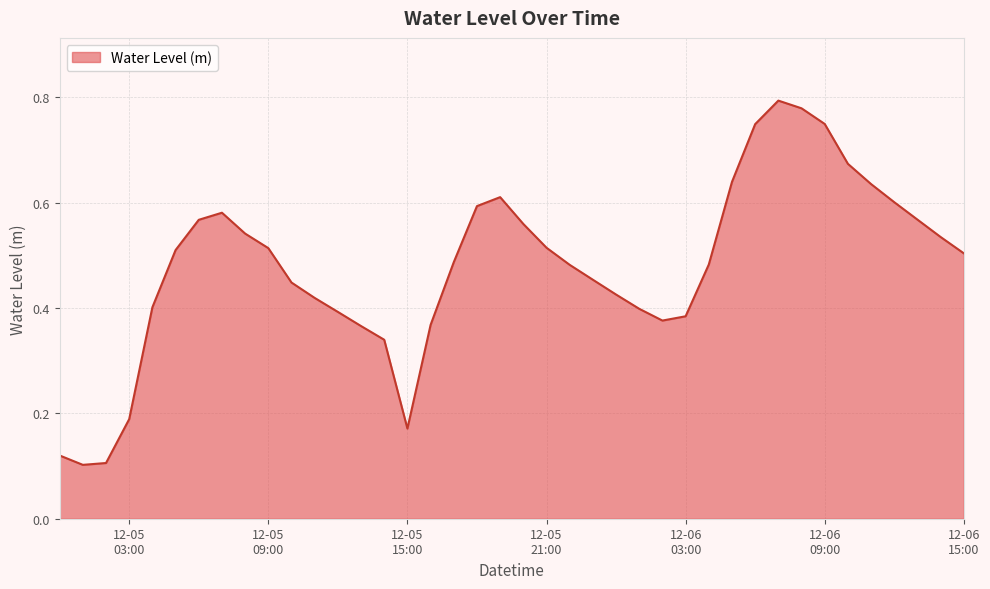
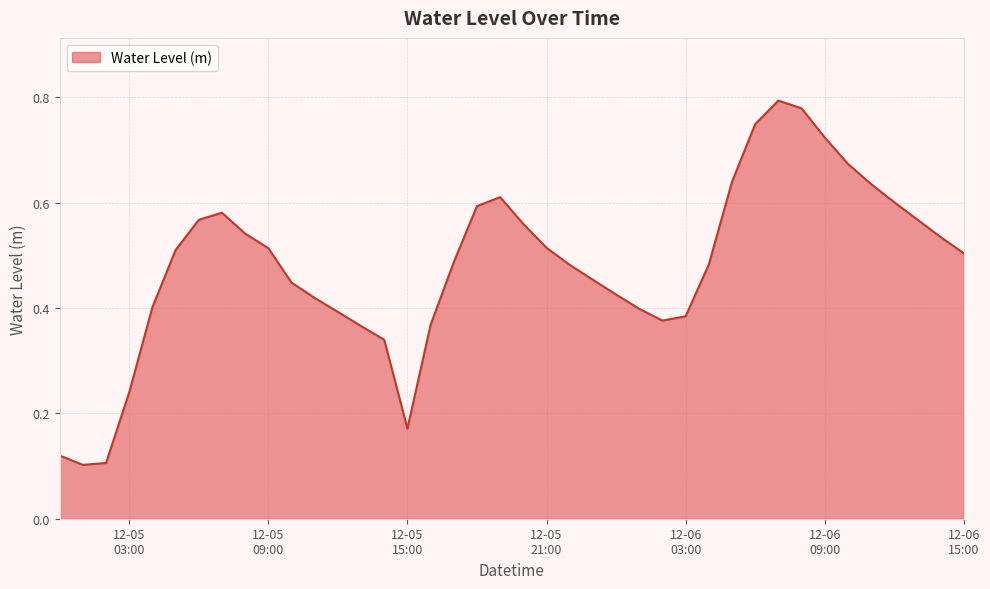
12-05 03:00: 0.19 -> 0.24
12-06 09:00: 0.75 -> 0.72
